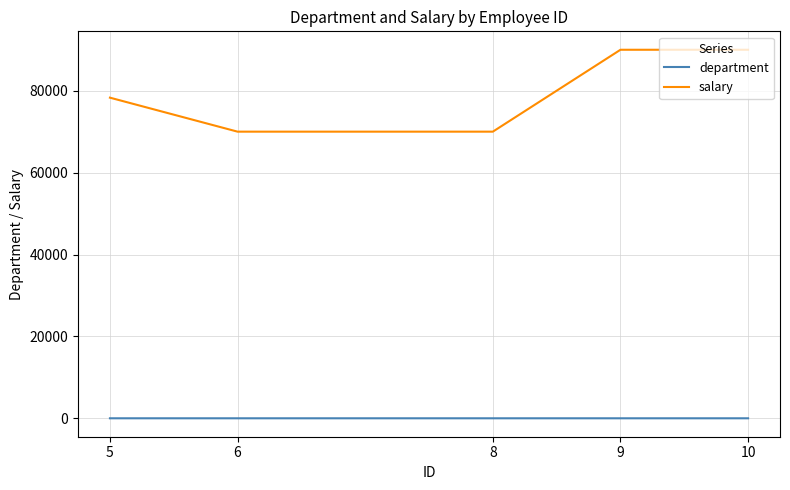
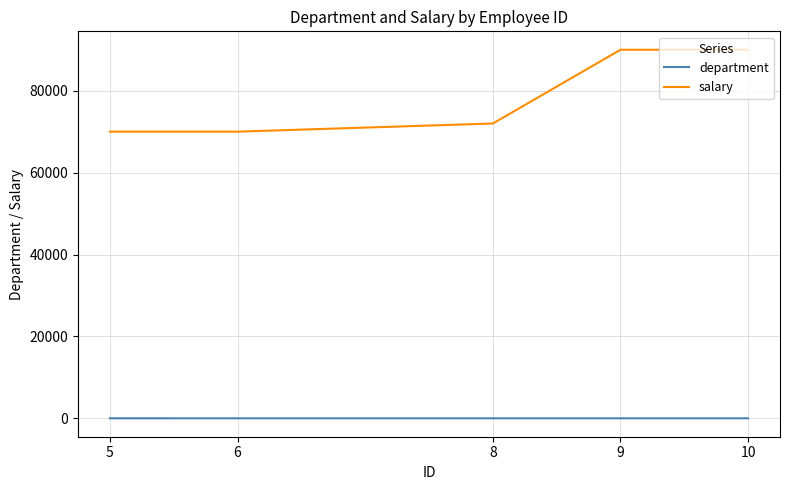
salary, 5: 78000 -> 70000
salary, 8: 70000 -> 72000
